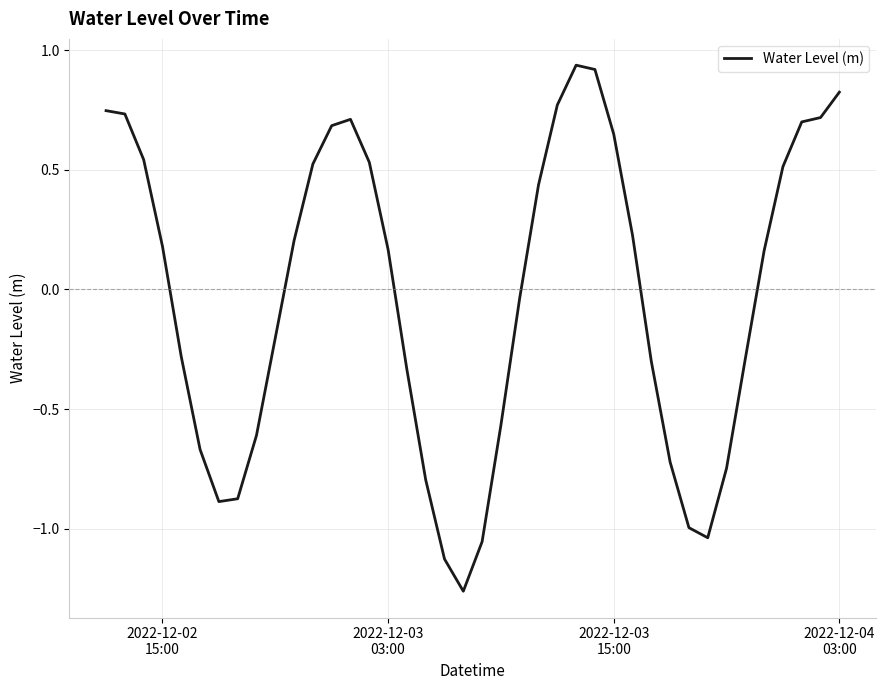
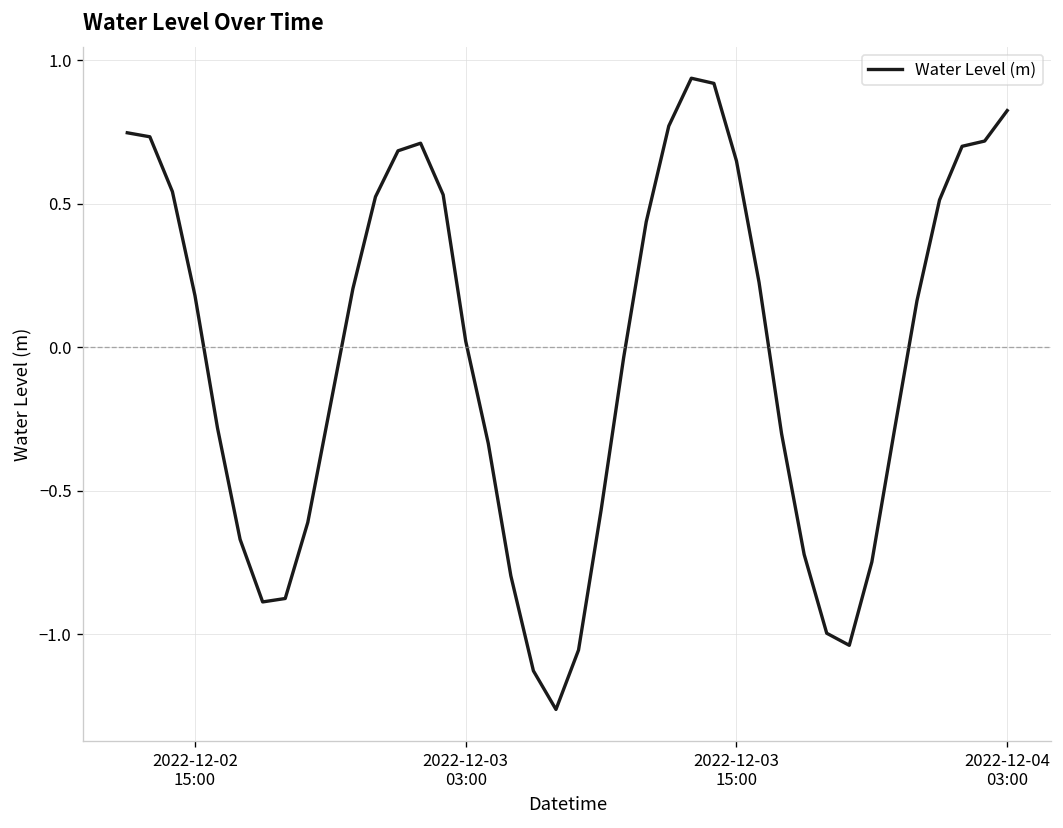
2022-12-03 03:00: 0.17 -> 0.02
